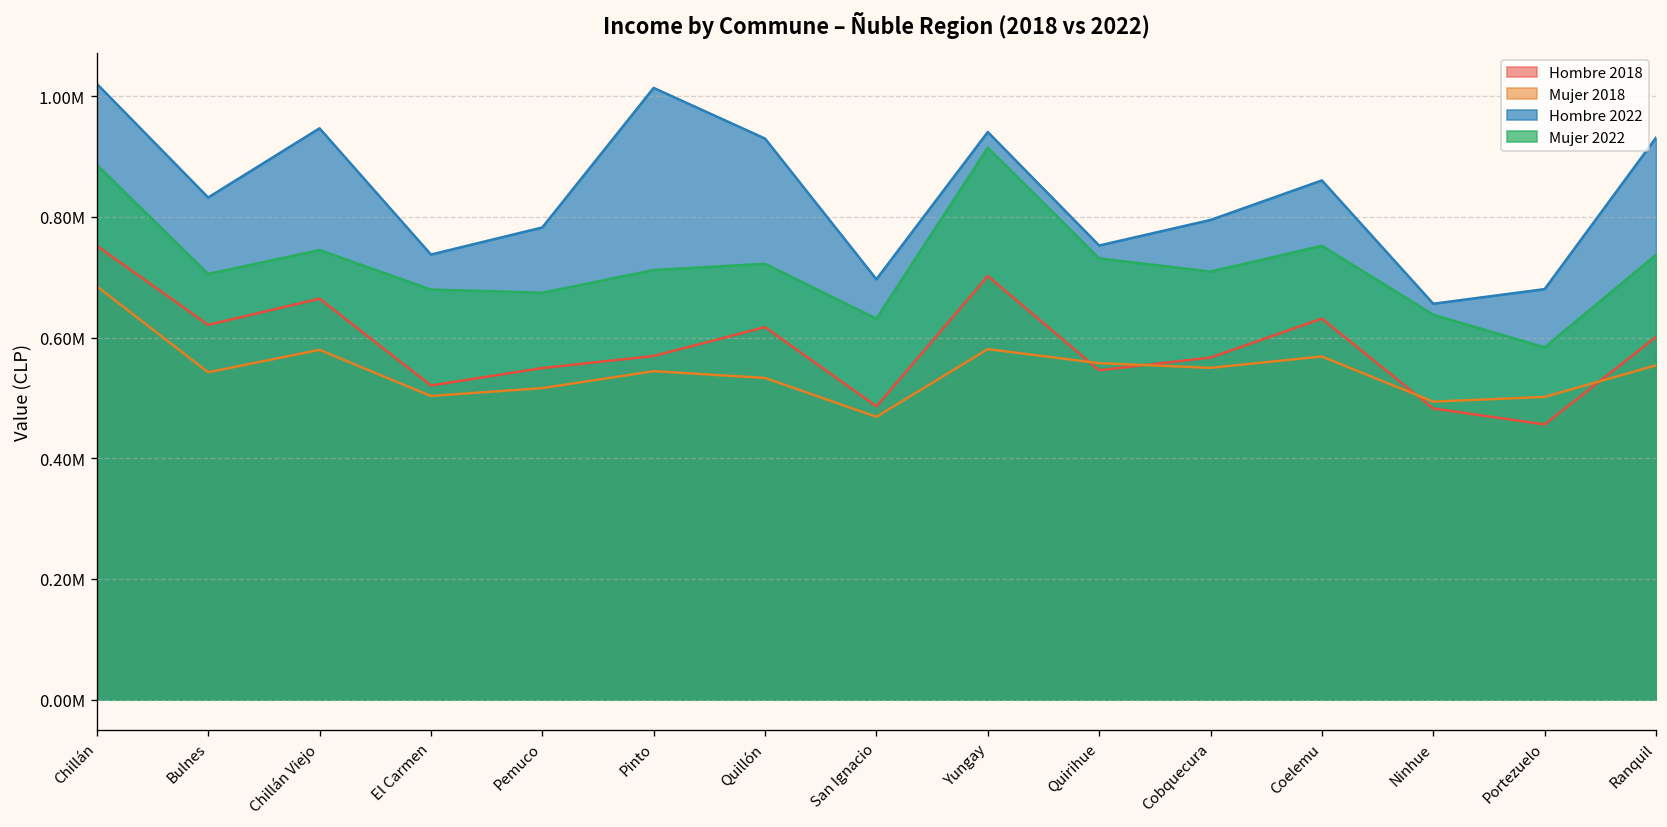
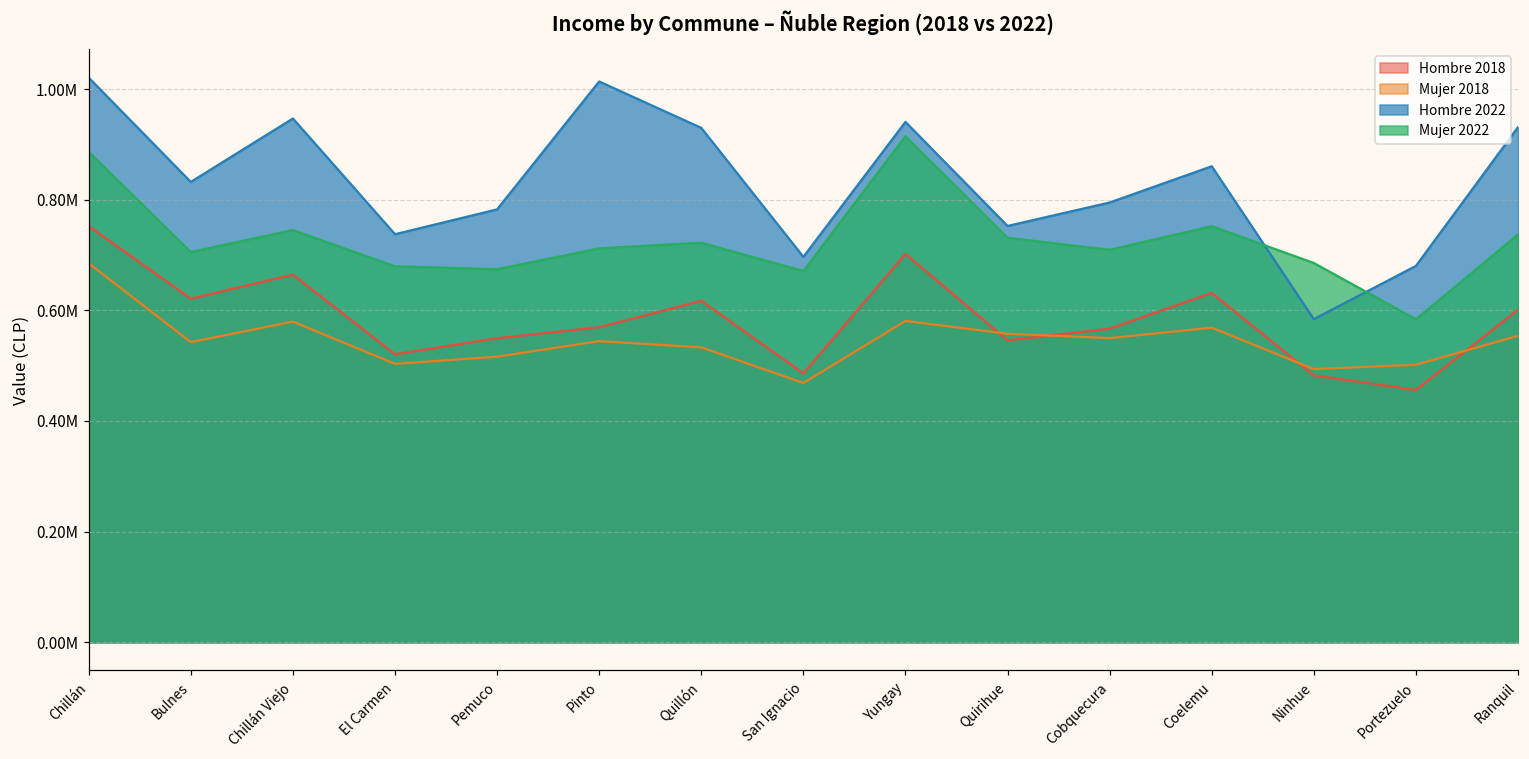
Mujer 2022, San Ignacio: 630000 -> 670000
Hombre 2022, Ninhue: 660000 -> 580000
Mujer 2022, Ninhue: 640000 -> 690000
